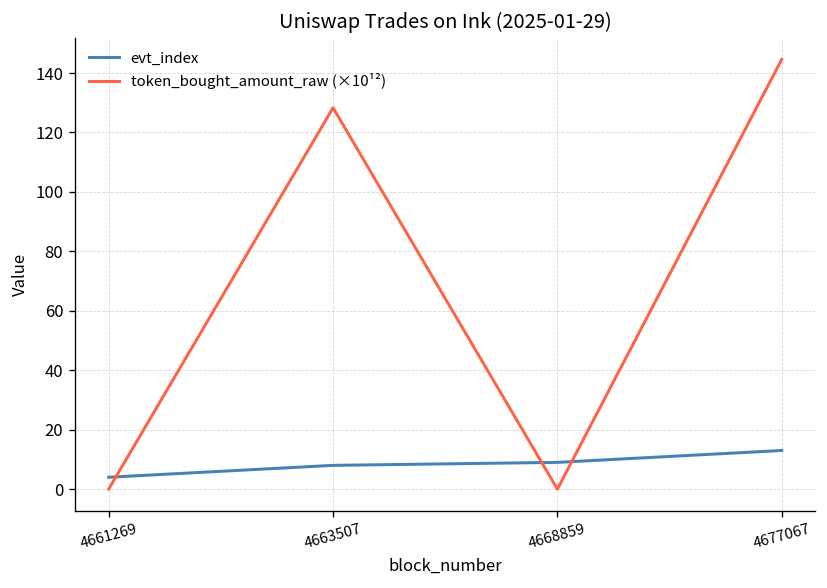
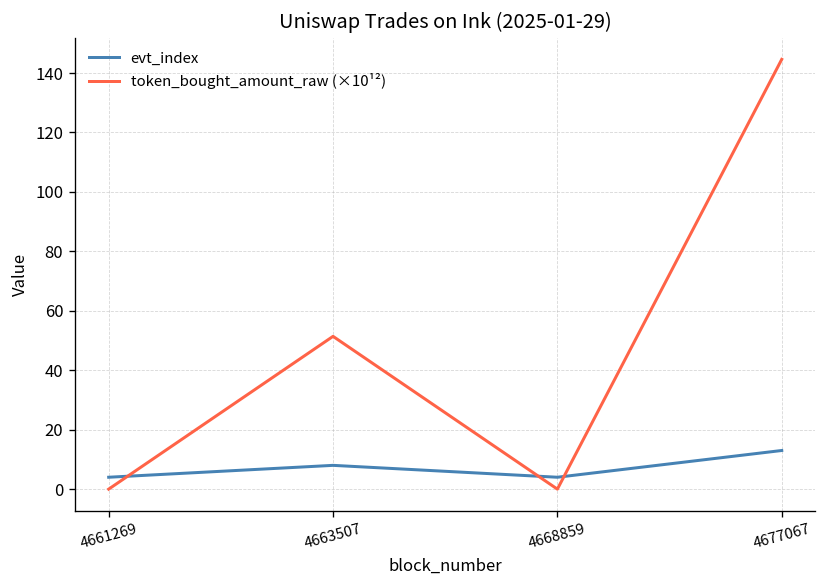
token_bought_amount_raw (×10¹²), 4663507: 128 -> 51
evt_index, 4668859: 9 -> 4
